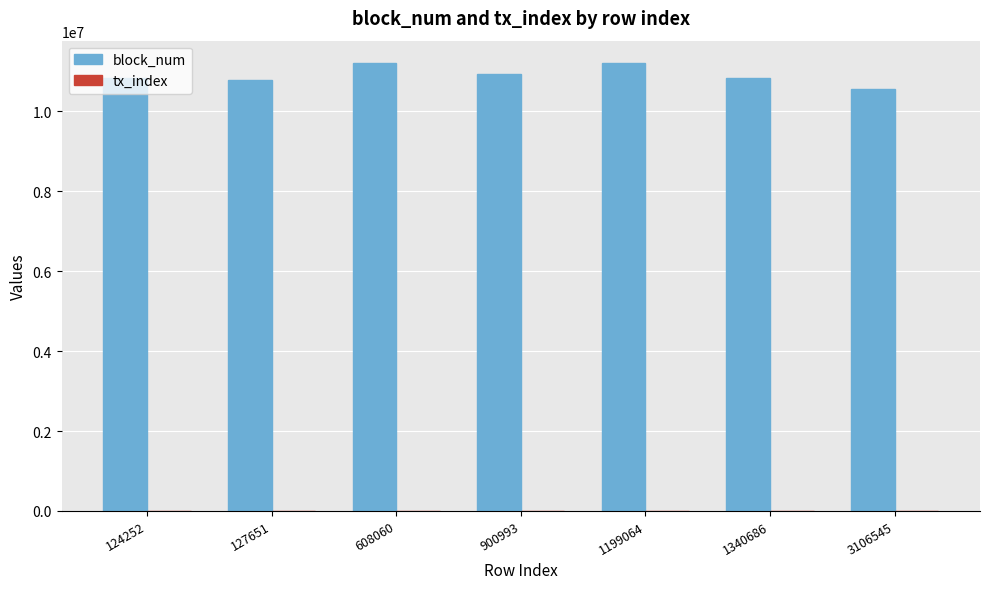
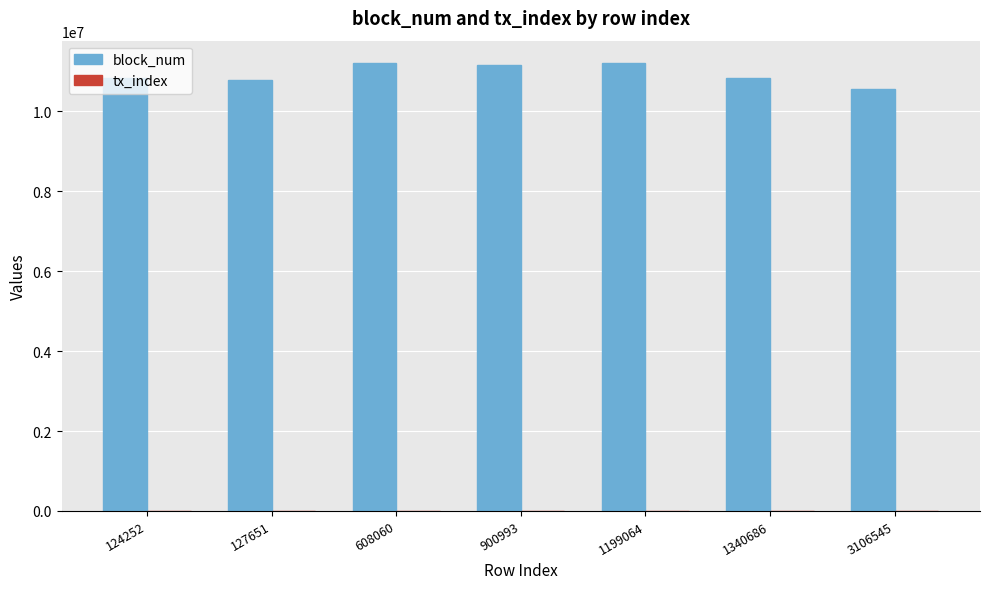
block_num, 900993: 10900000 -> 11200000
